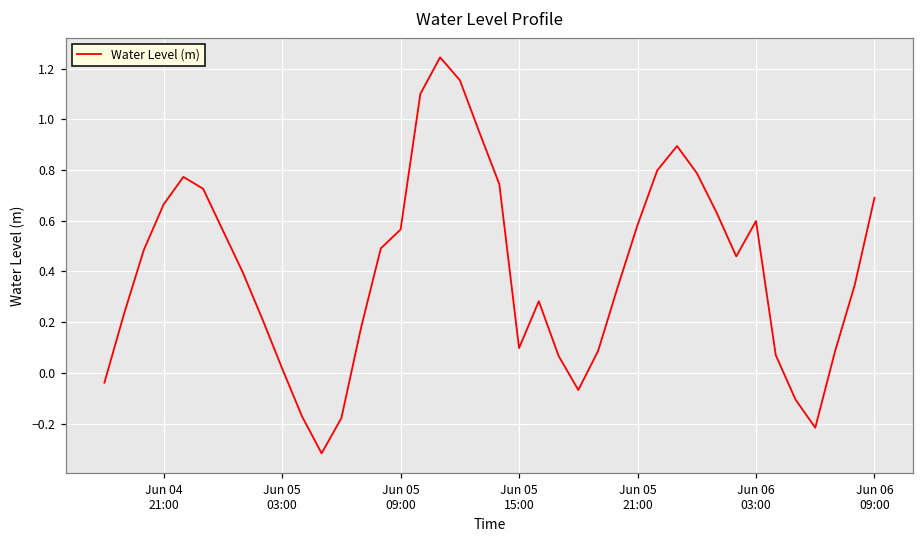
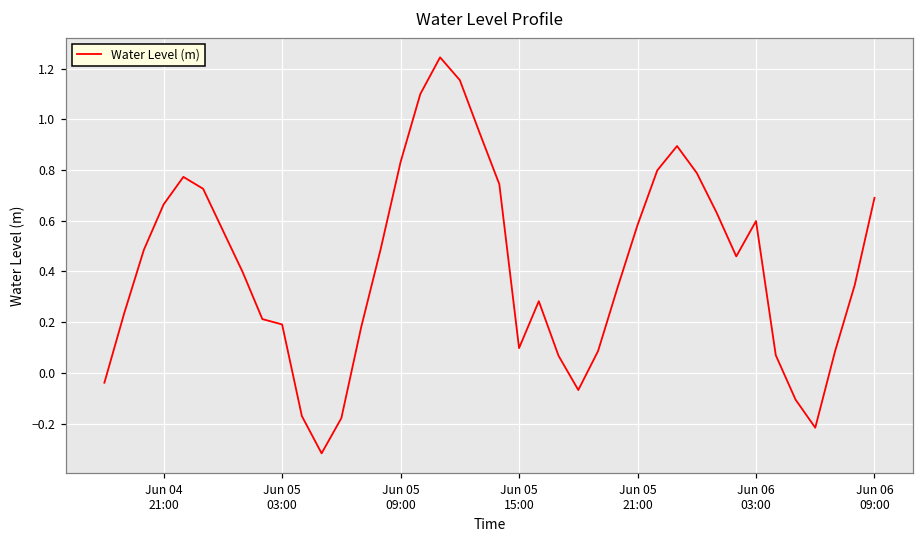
Jun 05 03:00: 0.02 -> 0.19
Jun 05 09:00: 0.57 -> 0.83
